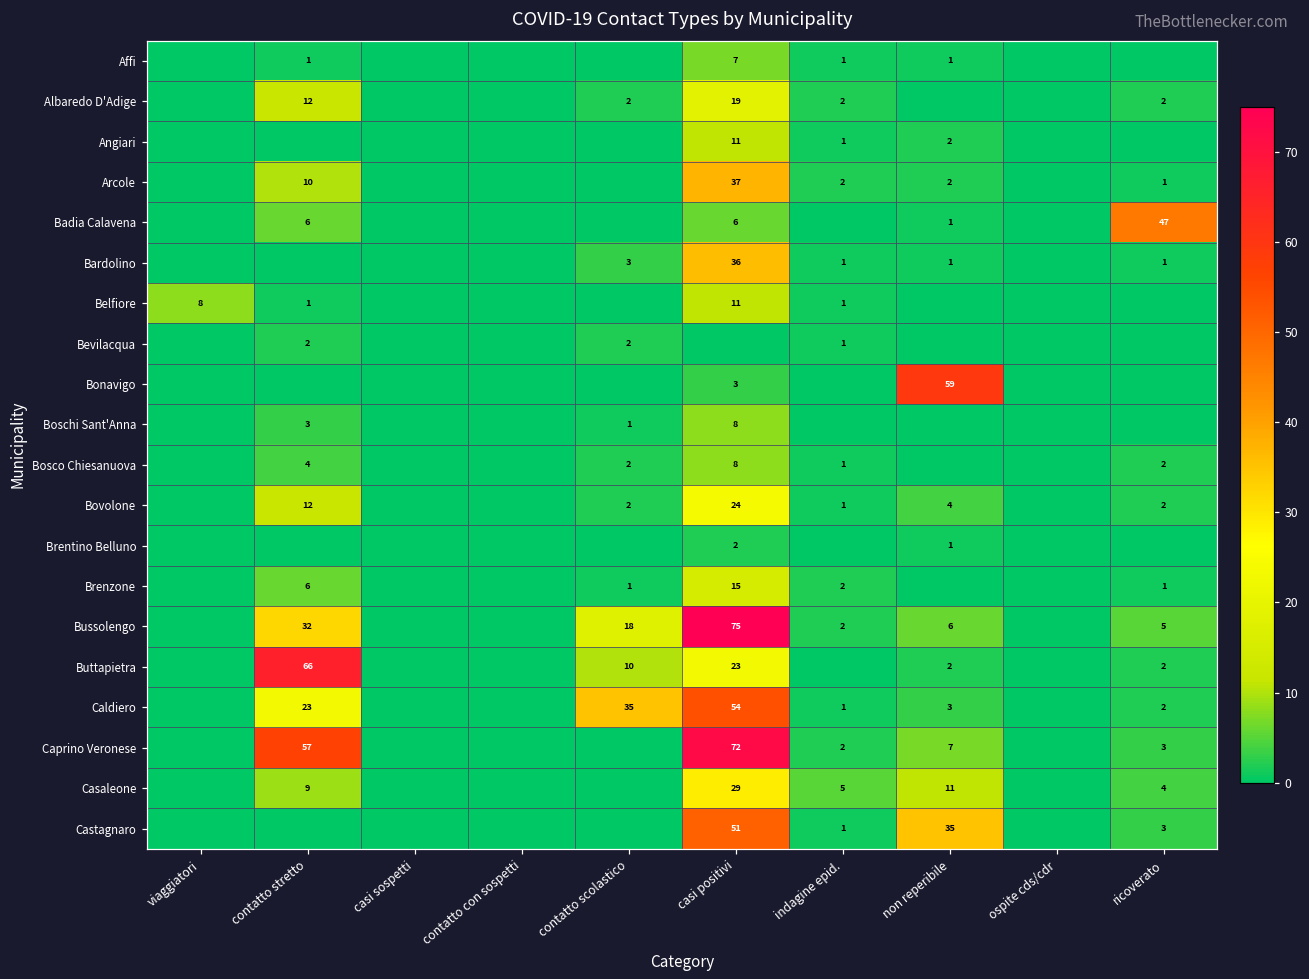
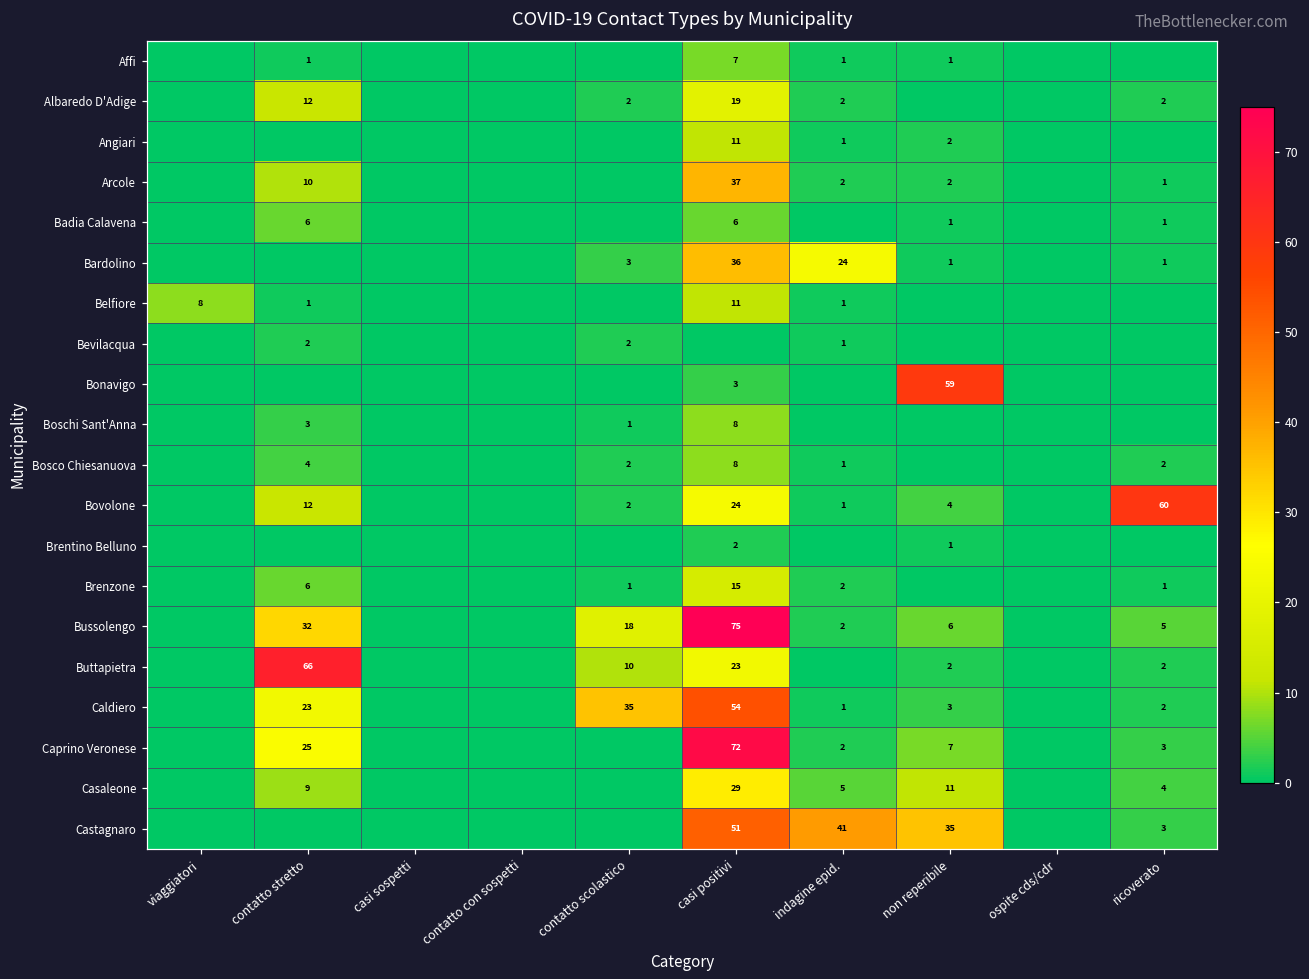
Badia Calavena, ricoverato: 47 -> 1
Bardolino, indagine epid.: 1 -> 24
Bovolone, ricoverato: 2 -> 60
Caprino Veronese, contatto stretto: 57 -> 25
Castagnaro, indagine epid.: 1 -> 41
